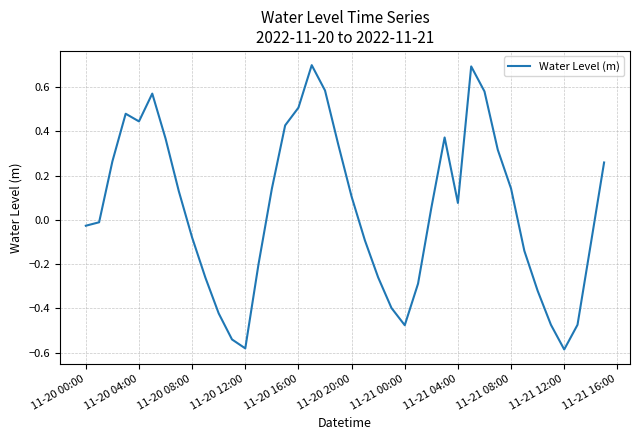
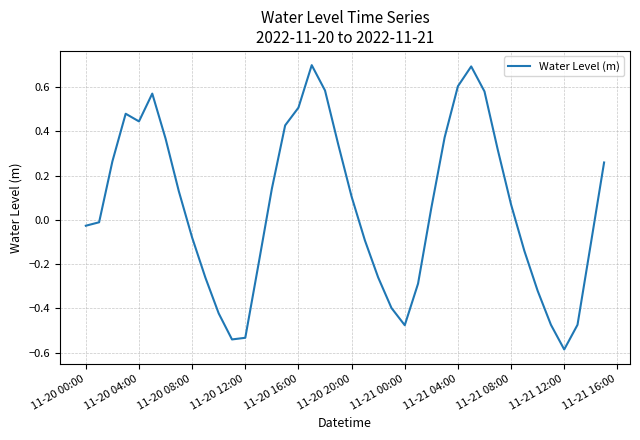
11-20 12:00: -0.58 -> -0.53
11-21 04:00: 0.08 -> 0.60
11-21 08:00: 0.14 -> 0.07
